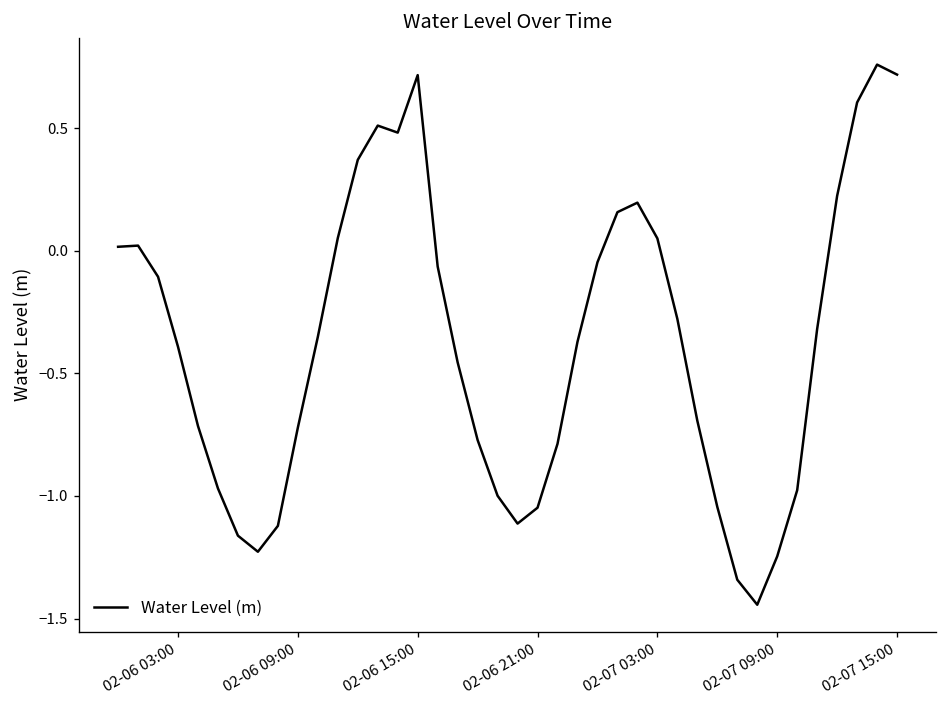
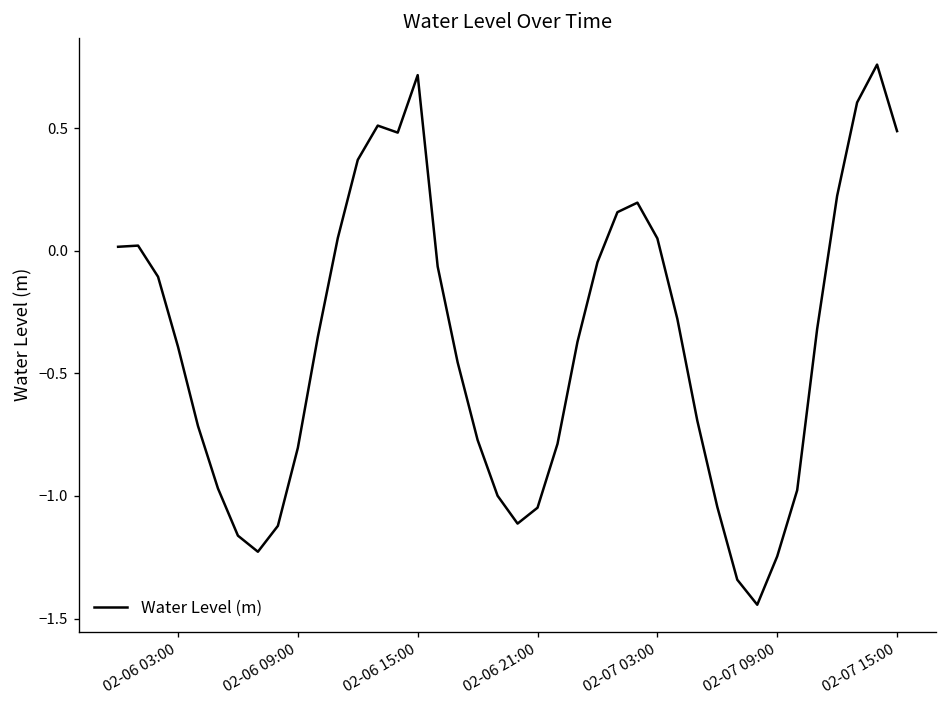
02-06 09:00: -0.72 -> -0.80
02-07 15:00: 0.72 -> 0.49
